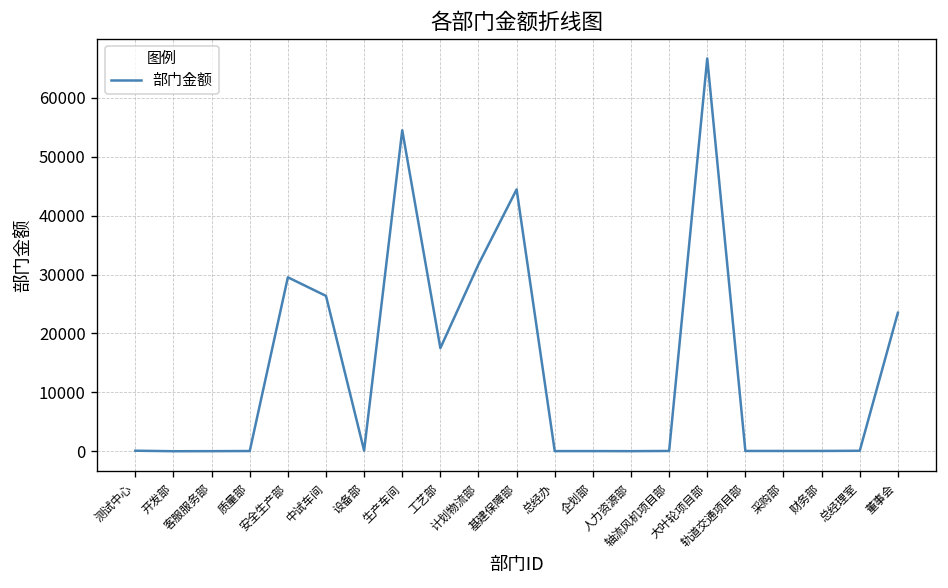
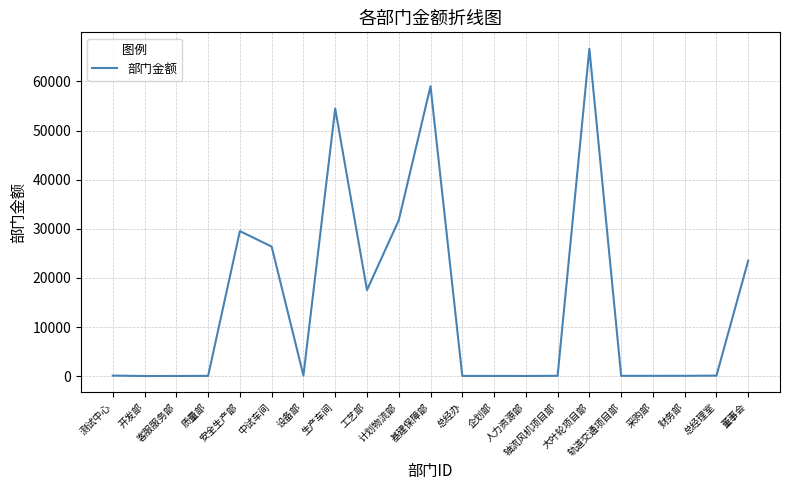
基建保障部: 44000 -> 59000
